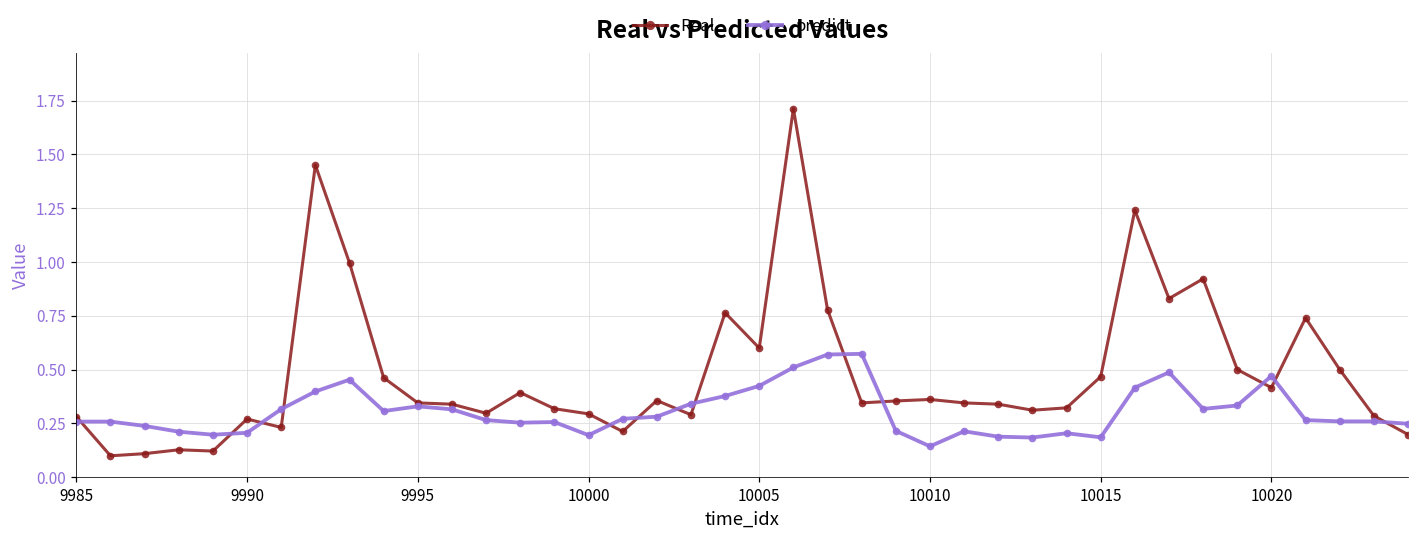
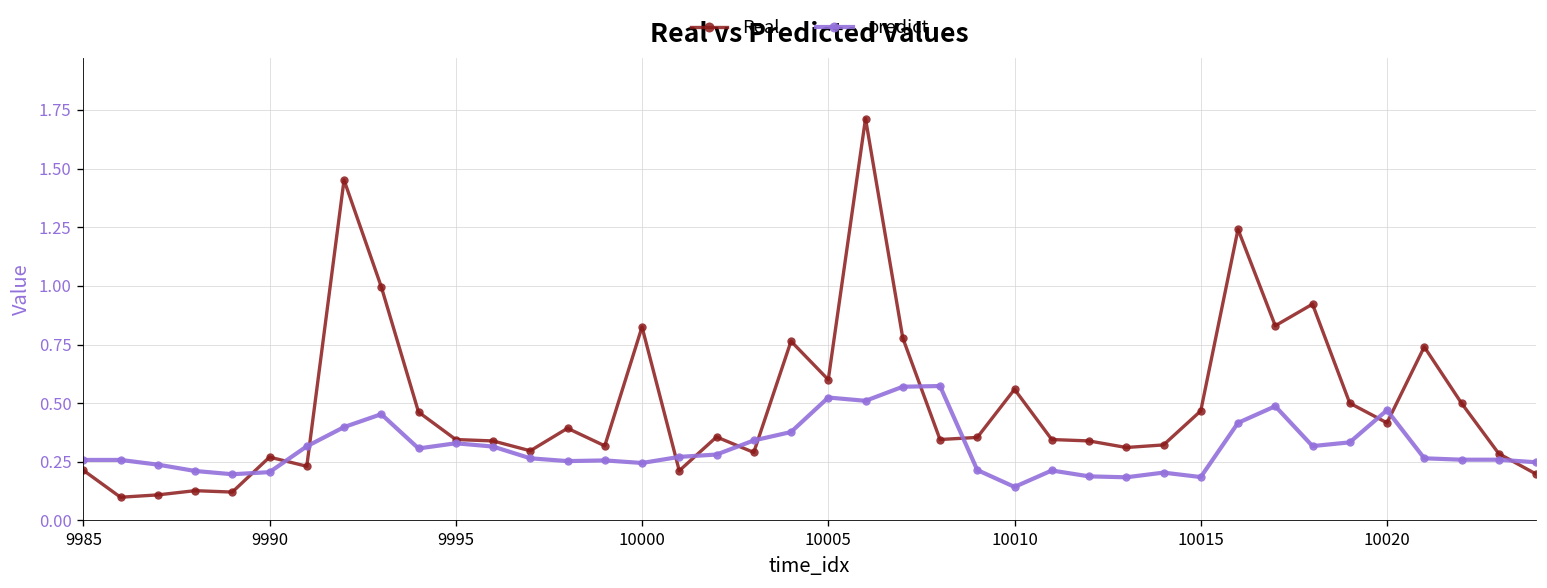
Real, 9985: 0.28 -> 0.21
Real, 10000: 0.29 -> 0.83
predict, 10000: 0.20 -> 0.25
predict, 10005: 0.42 -> 0.52
Real, 10010: 0.36 -> 0.56
